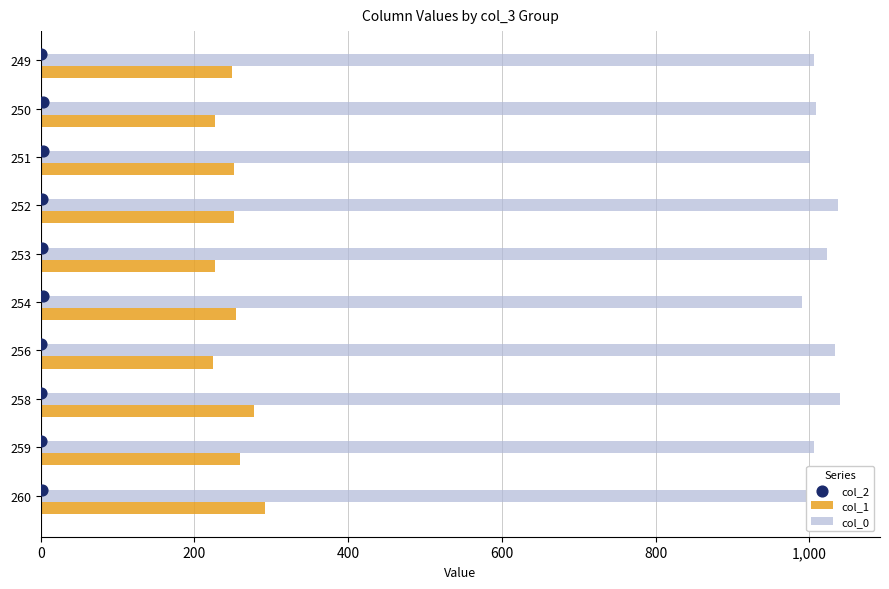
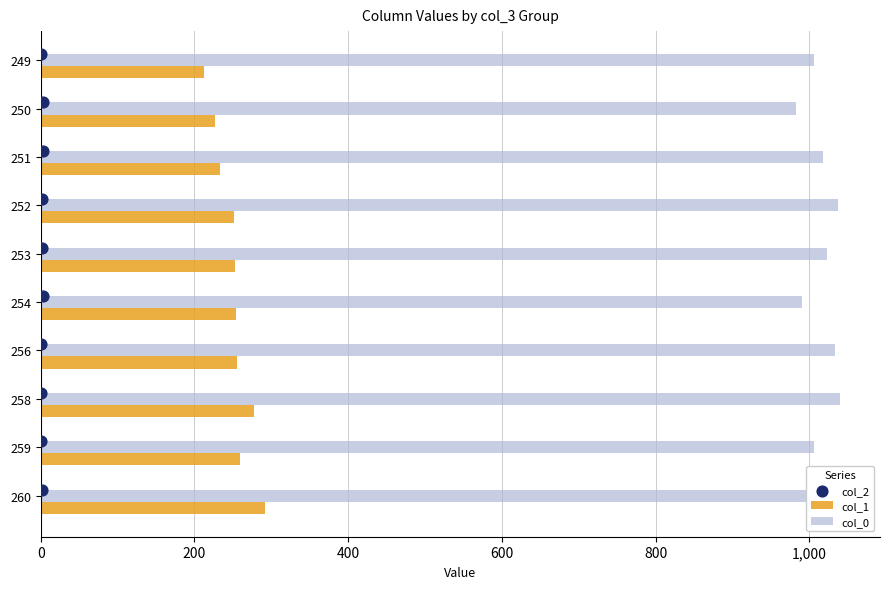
col_1, 249: 250 -> 210
col_0, 250: 1,010 -> 980
col_0, 251: 1,000 -> 1,020
col_1, 251: 250 -> 230
col_1, 253: 230 -> 250
col_1, 256: 220 -> 260
